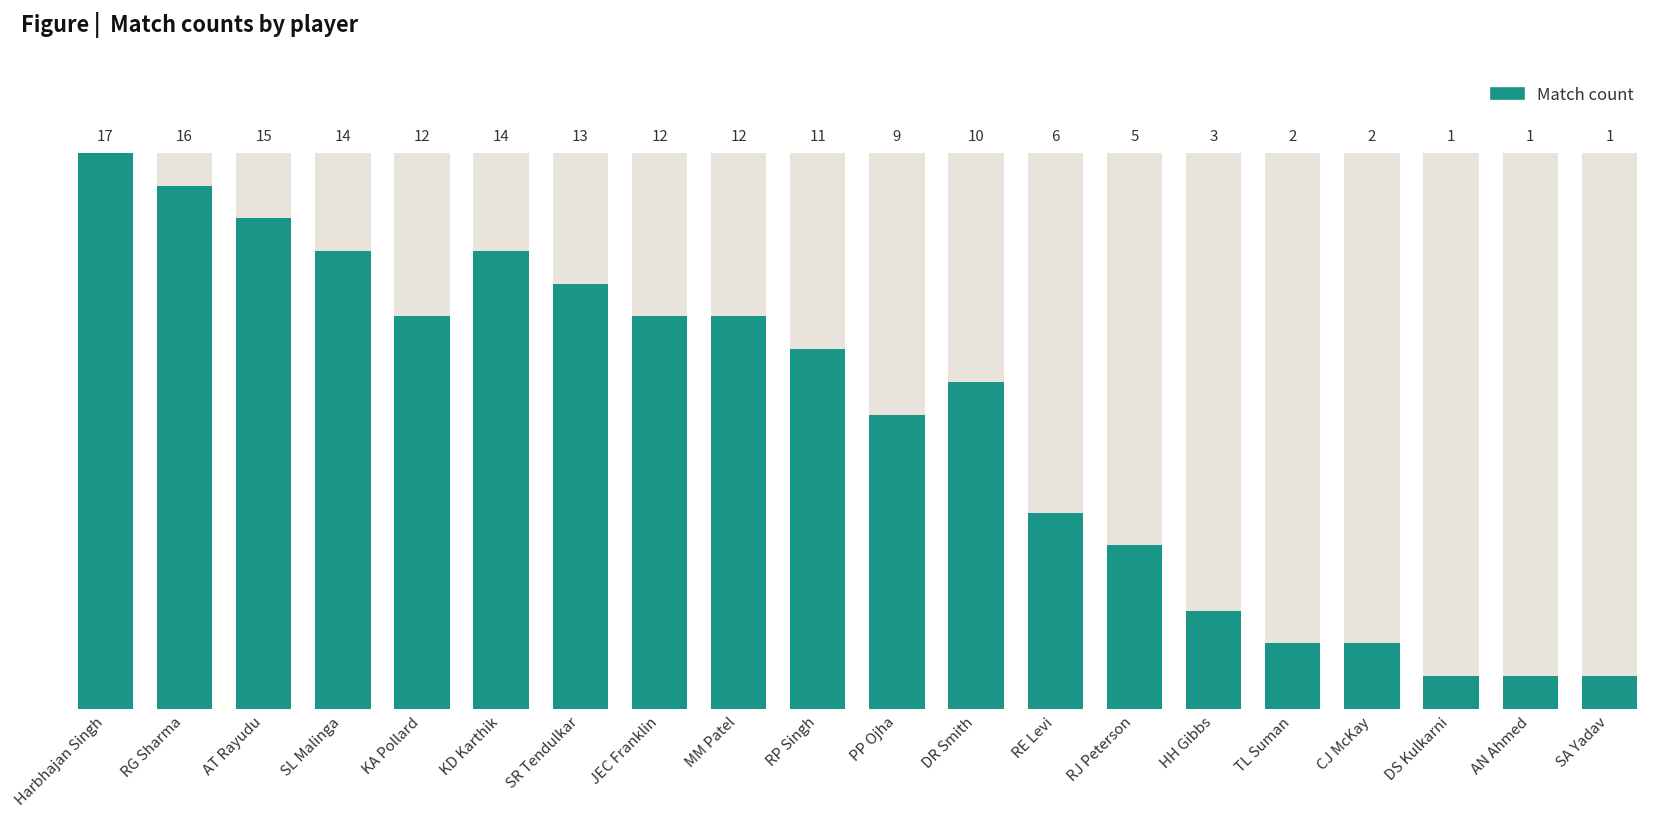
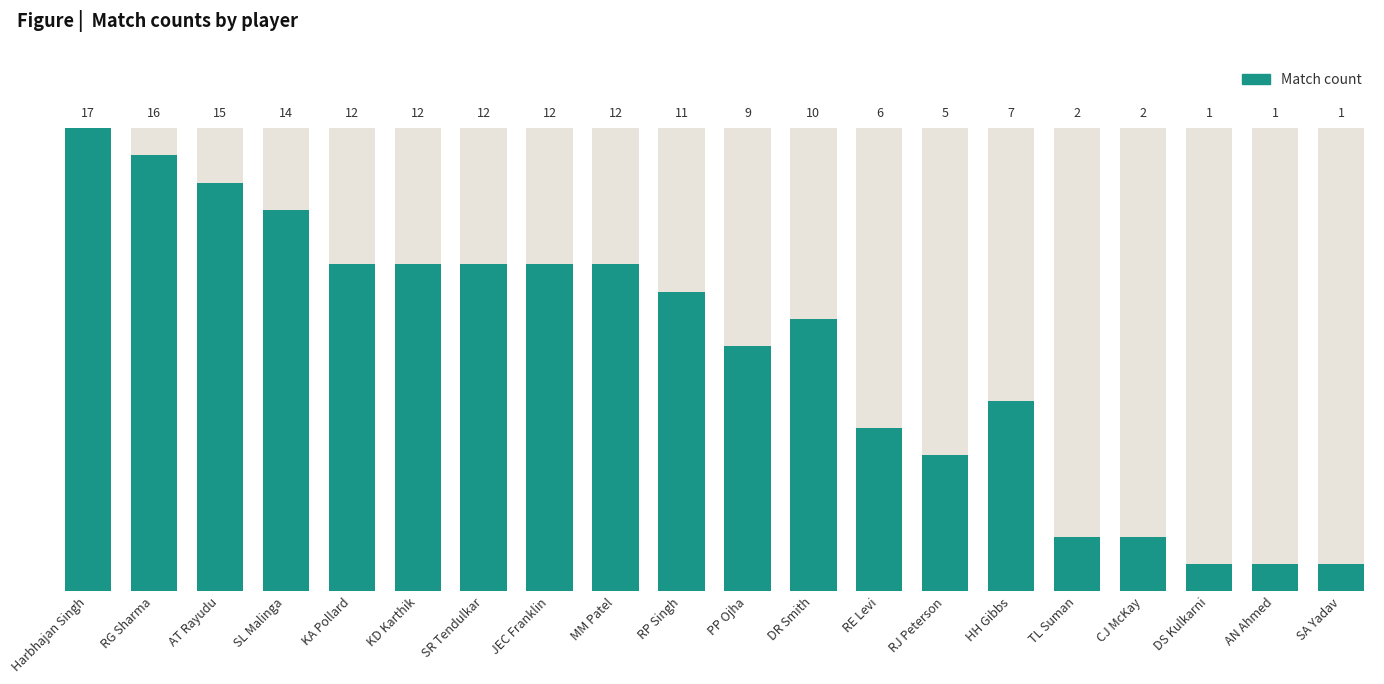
Match count, KD Karthik: 14 -> 12
Match count, SR Tendulkar: 13 -> 12
Match count, HH Gibbs: 3 -> 7
